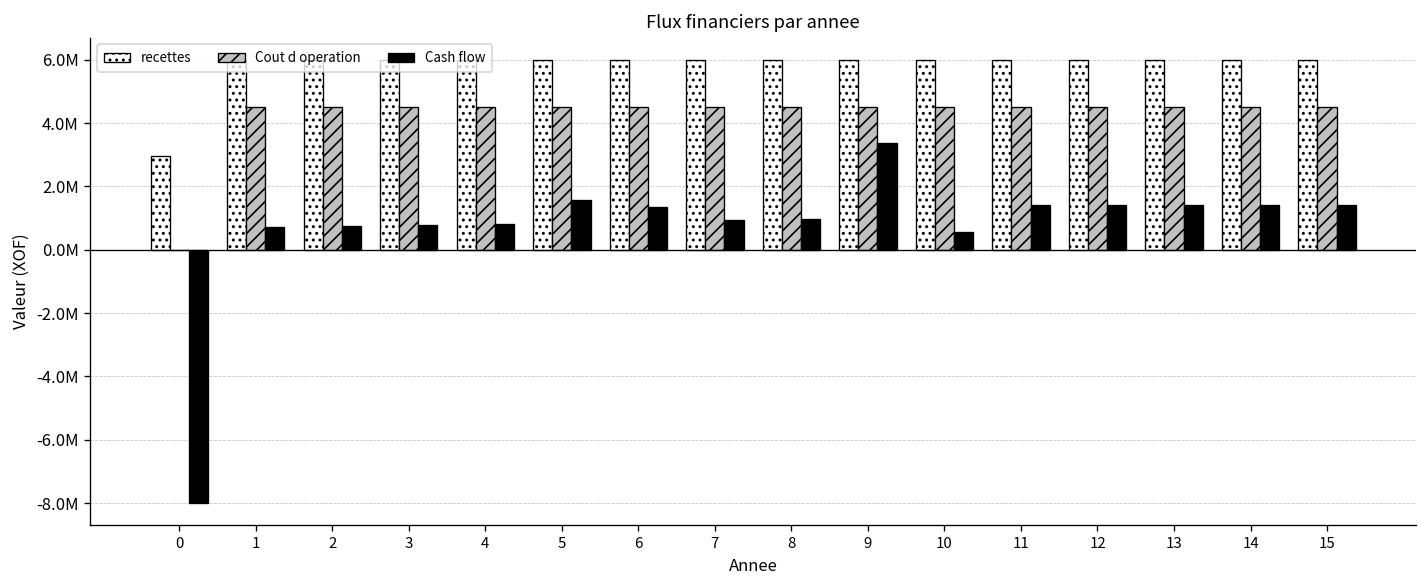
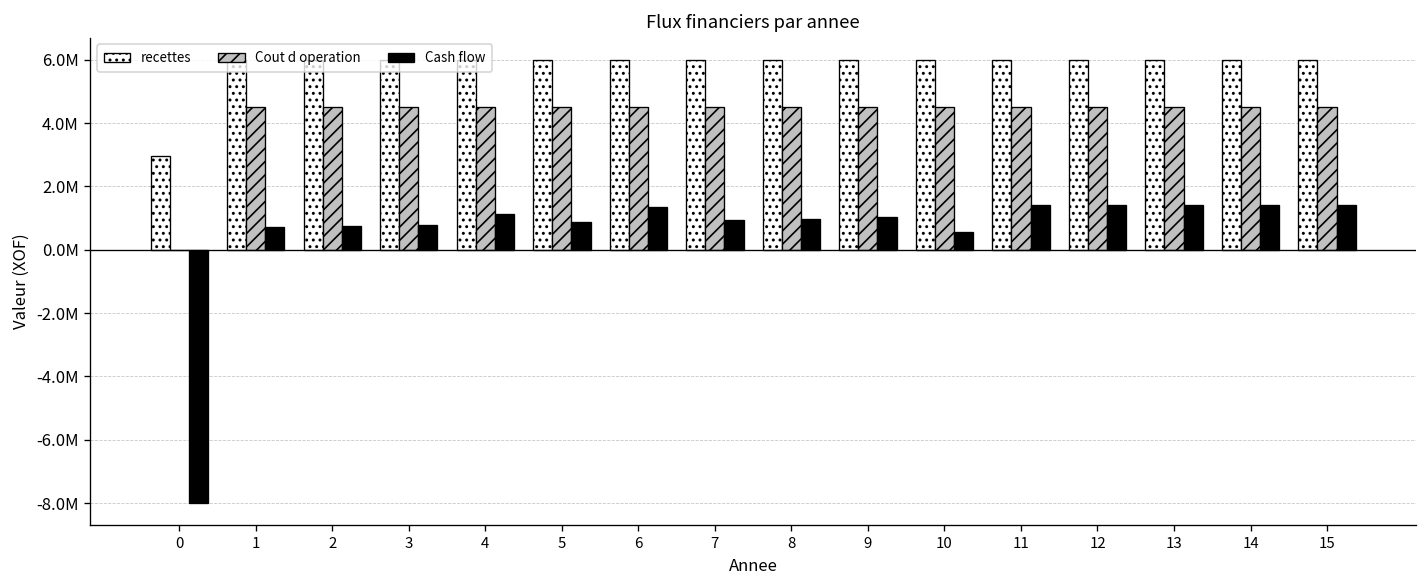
Cash flow, 4: 800000 -> 1100000
Cash flow, 5: 1600000 -> 900000
Cash flow, 9: 3400000 -> 1000000
